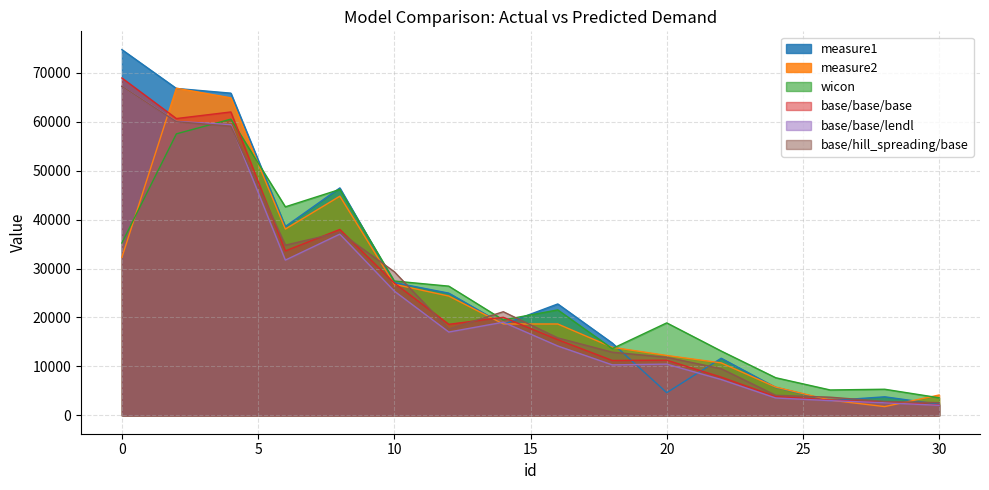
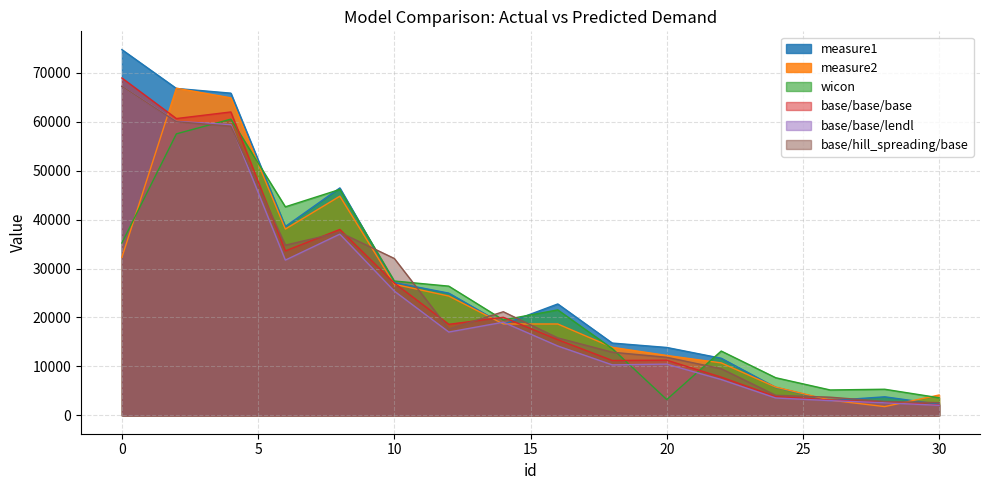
base/hill_spreading/base, 10: 29000 -> 32000
measure1, 20: 5000 -> 14000
wicon, 20: 19000 -> 3000
